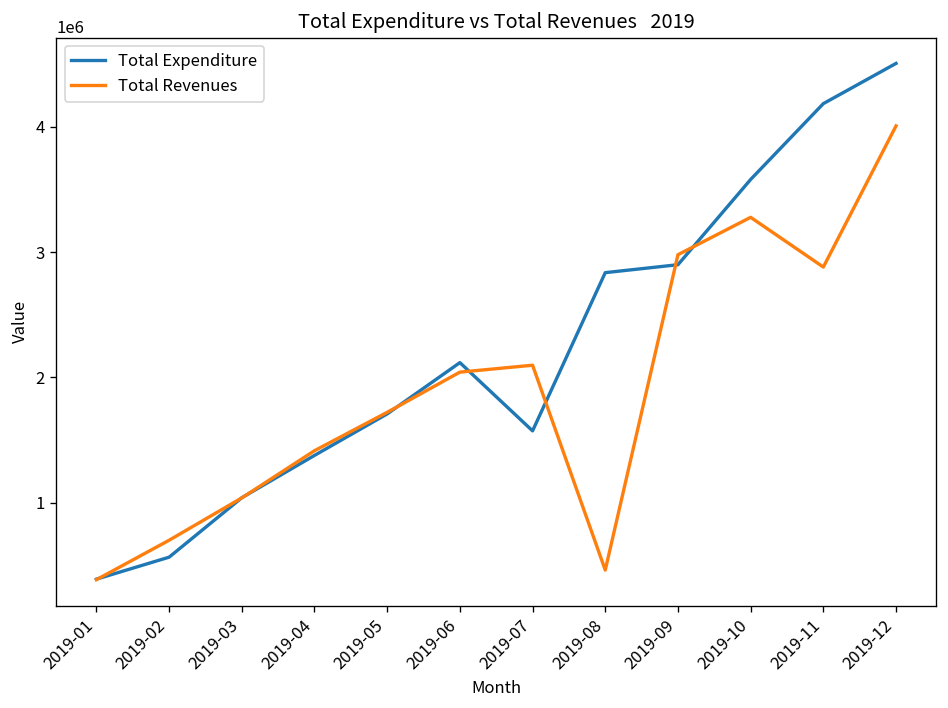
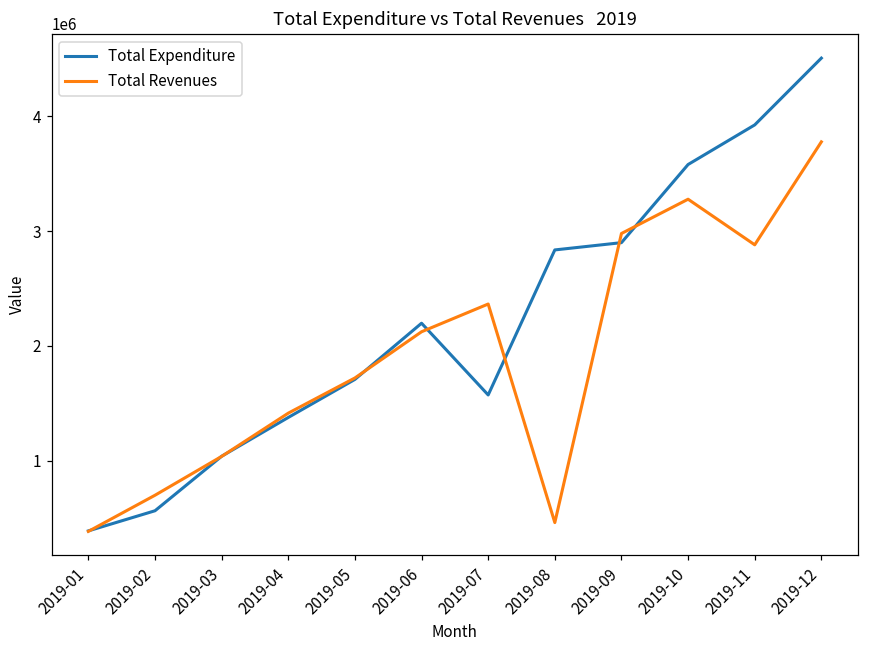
Total Expenditure, 2019-06: 2120000 -> 2200000
Total Revenues, 2019-06: 2040000 -> 2120000
Total Revenues, 2019-07: 2100000 -> 2360000
Total Expenditure, 2019-11: 4180000 -> 3920000
Total Revenues, 2019-12: 4010000 -> 3780000
